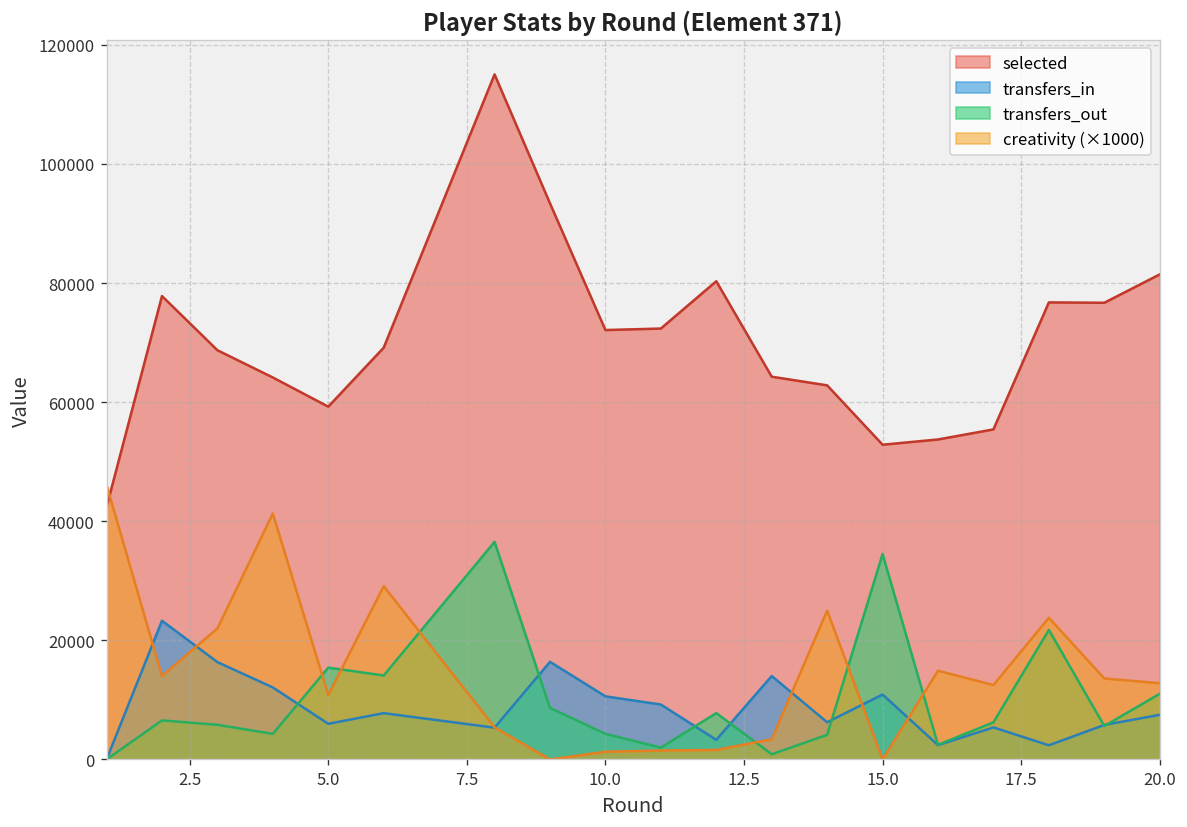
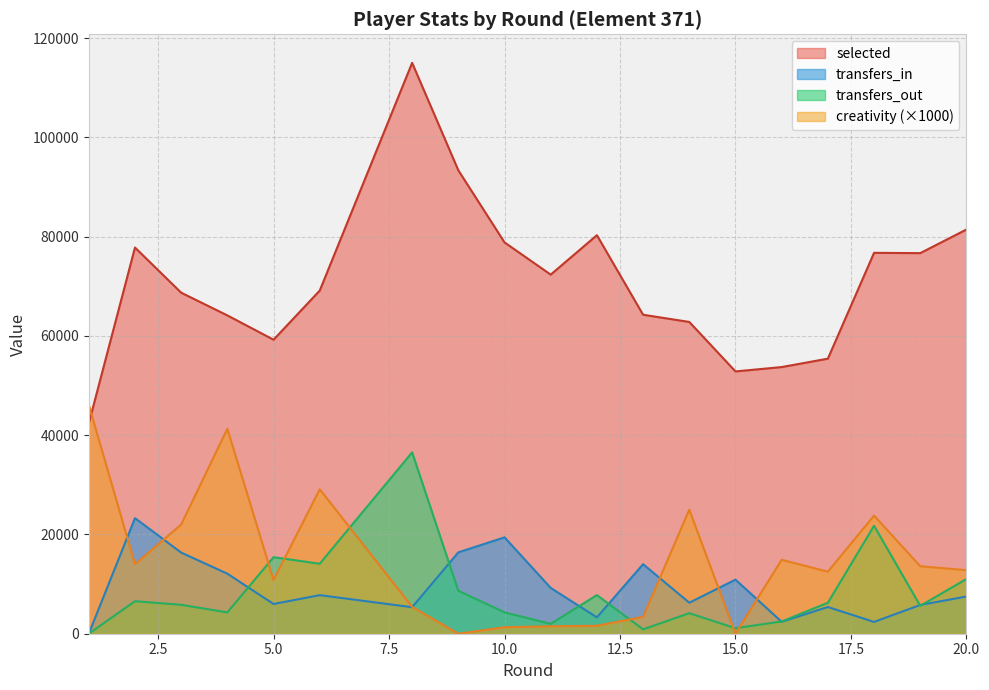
selected, 10.0: 72000 -> 79000
transfers_in, 10.0: 11000 -> 19000
transfers_out, 15.0: 34000 -> 1000
